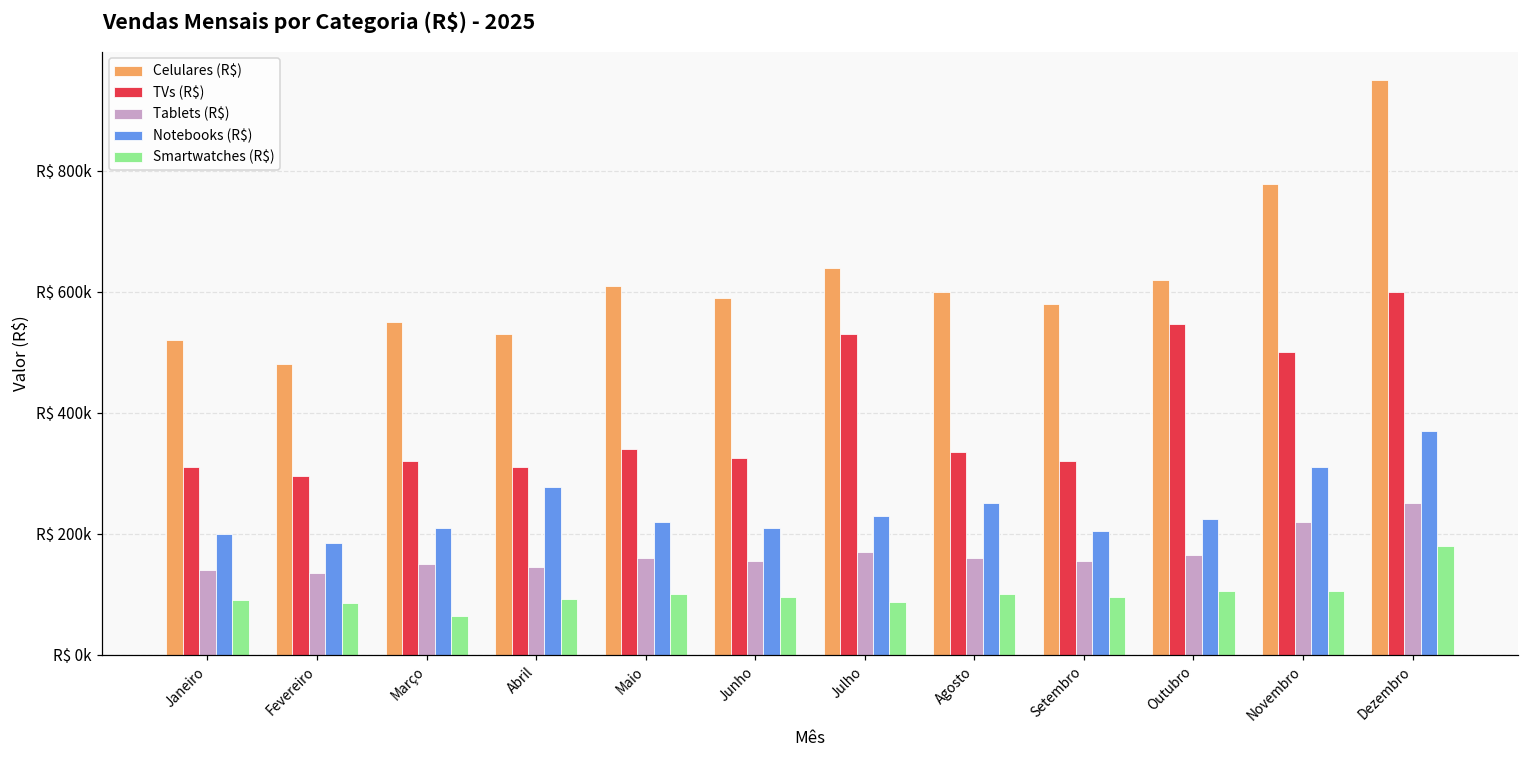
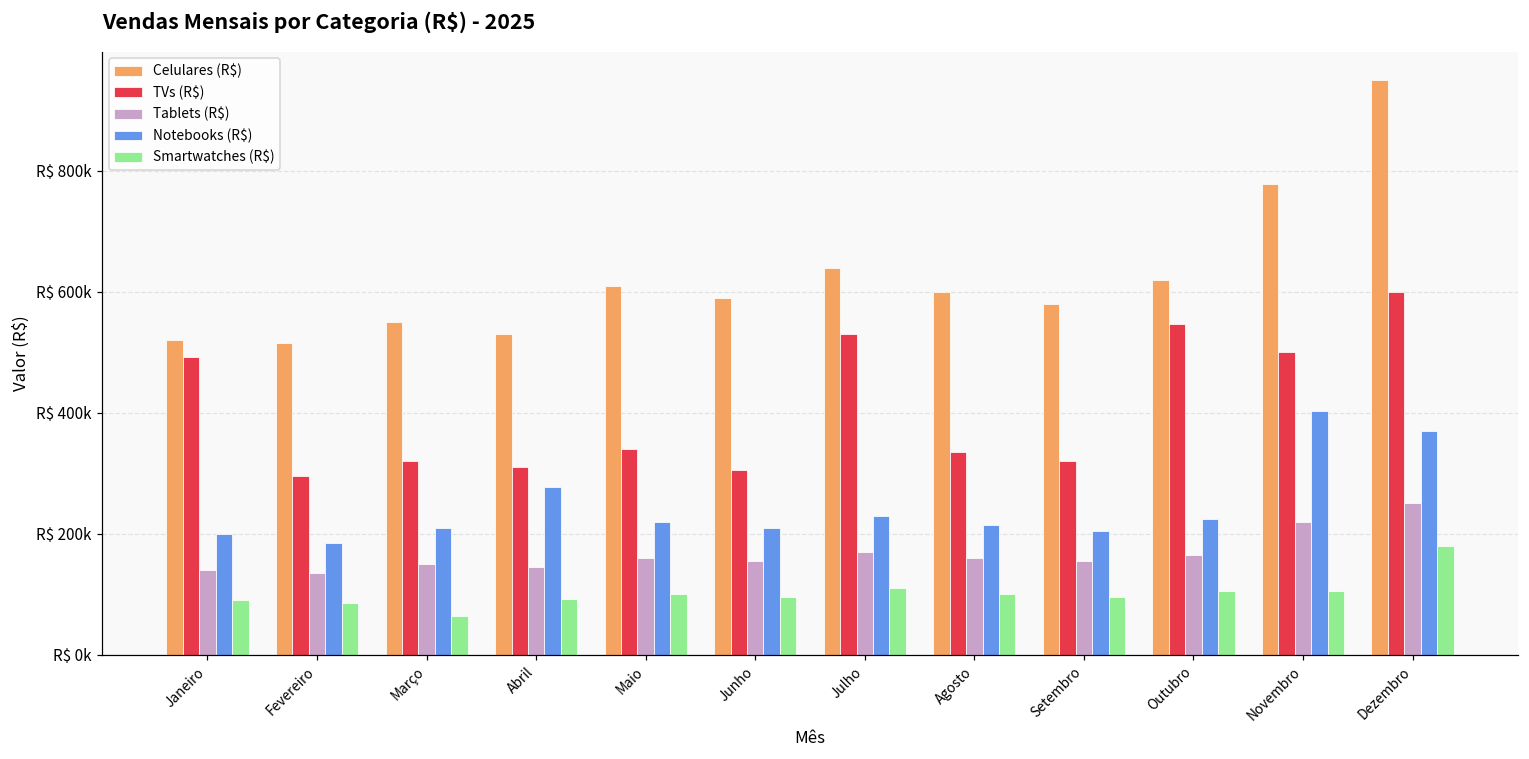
TVs (R$), Janeiro: R$ 310000 -> R$ 490000
Celulares (R$), Fevereiro: R$ 480000 -> R$ 520000
TVs (R$), Junho: R$ 330000 -> R$ 310000
Smartwatches (R$), Julho: R$ 90000 -> R$ 110000
Notebooks (R$), Agosto: R$ 250000 -> R$ 220000
Notebooks (R$), Novembro: R$ 310000 -> R$ 400000
